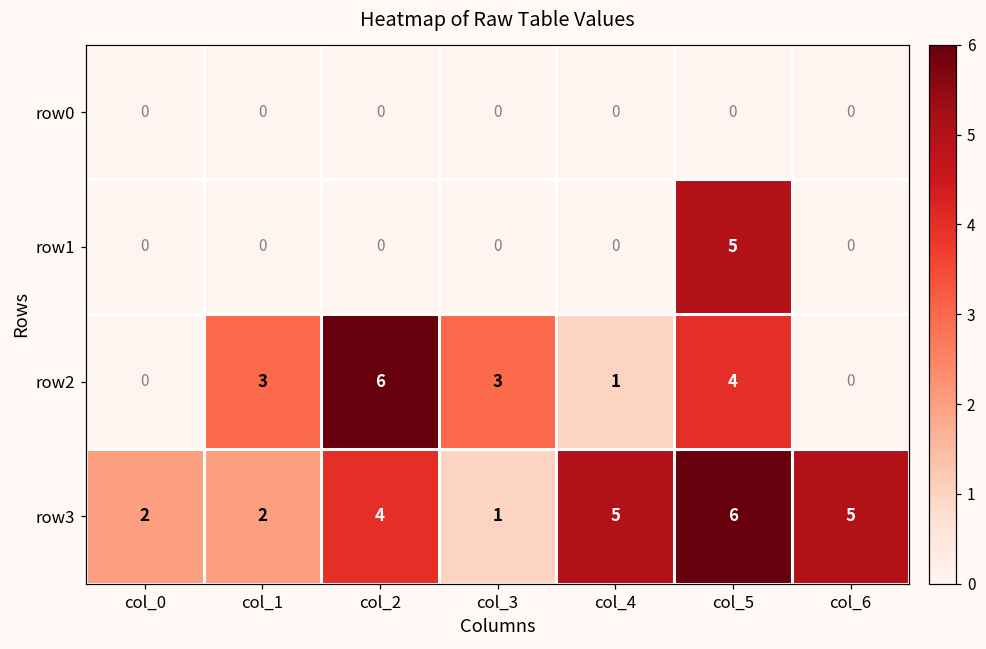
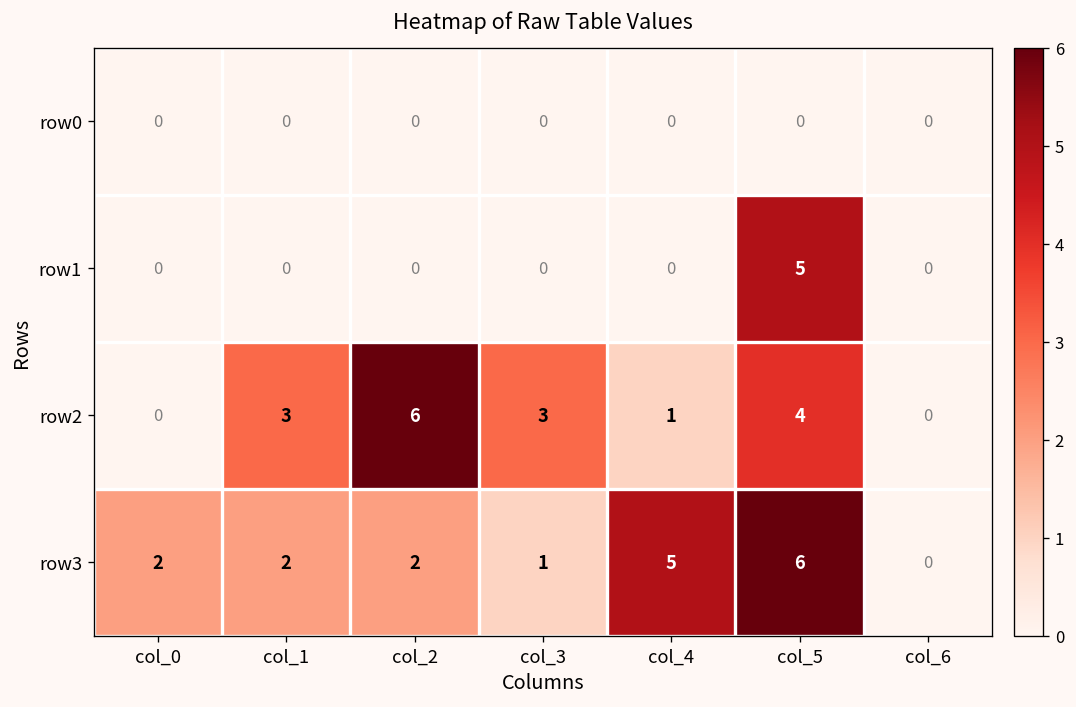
row3, col_2: 4 -> 2
row3, col_6: 5 -> 0
